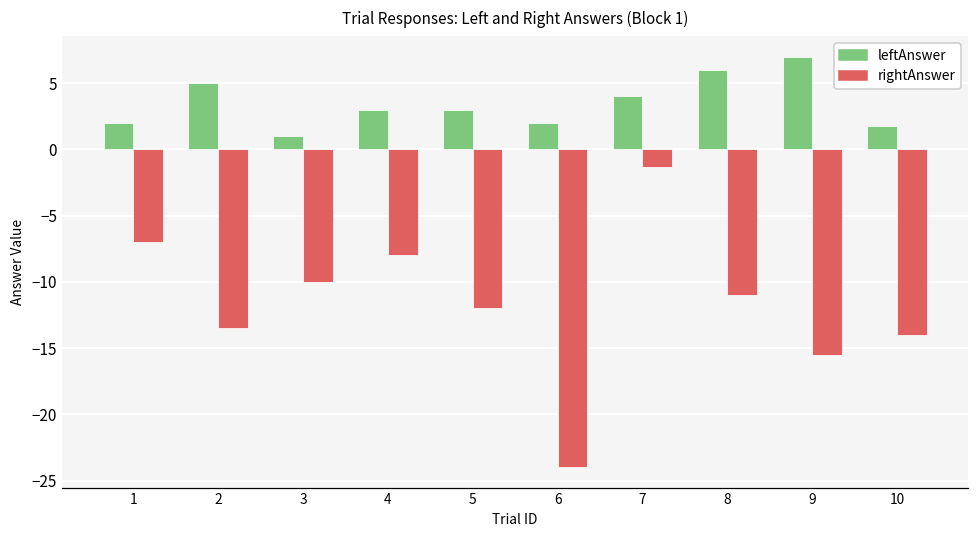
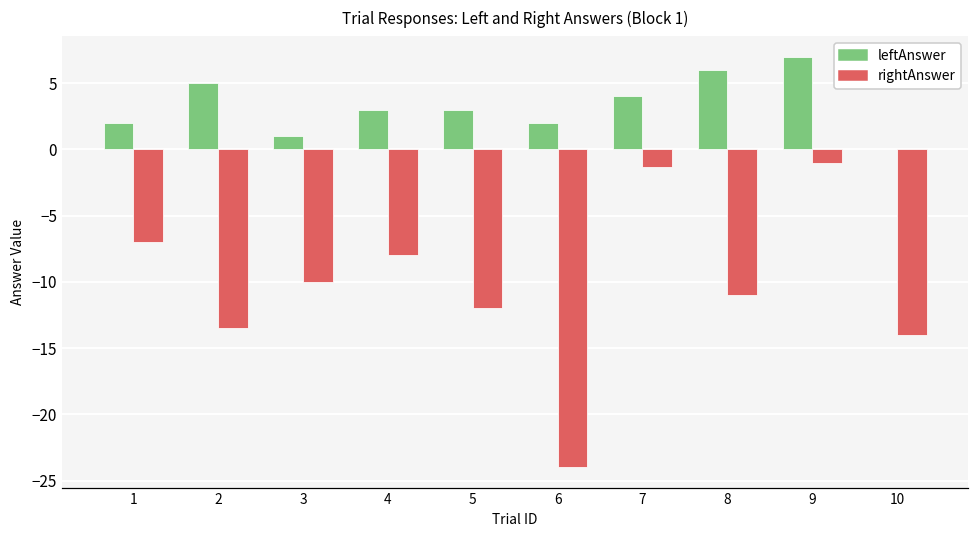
rightAnswer, 9: -15.5 -> -1.0
leftAnswer, 10: 1.8 -> 0.0
